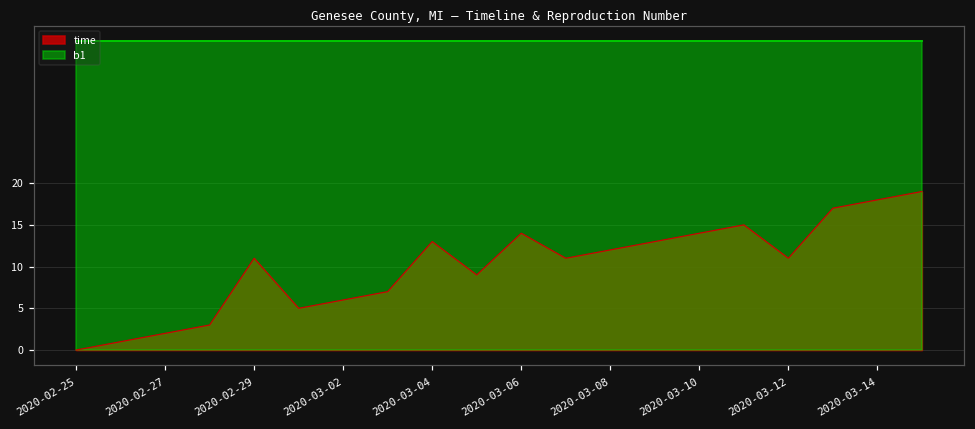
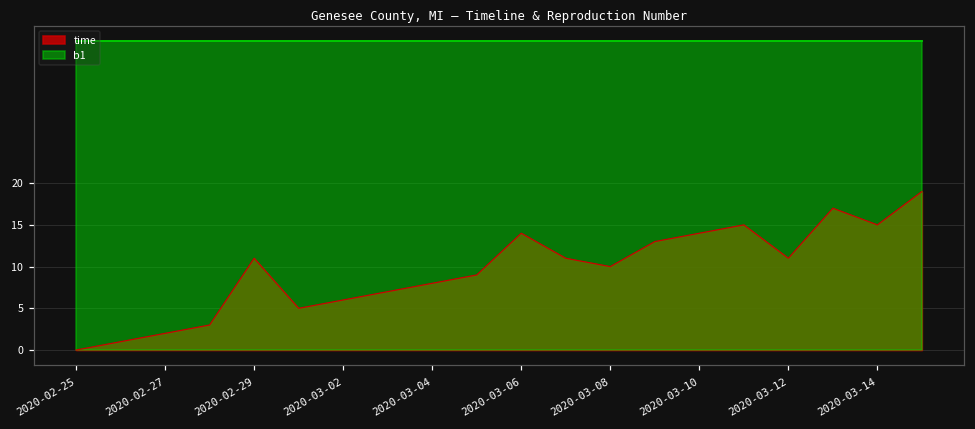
time, 2020-03-04: 13 -> 8
time, 2020-03-08: 12 -> 10
time, 2020-03-14: 18 -> 15
